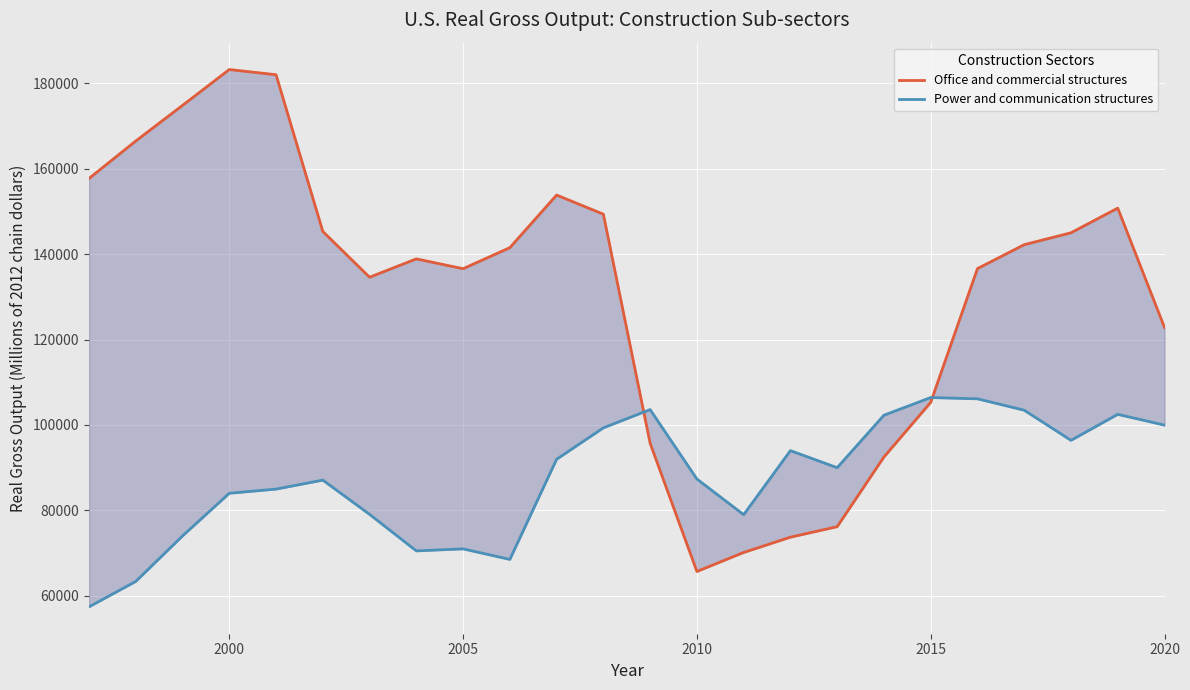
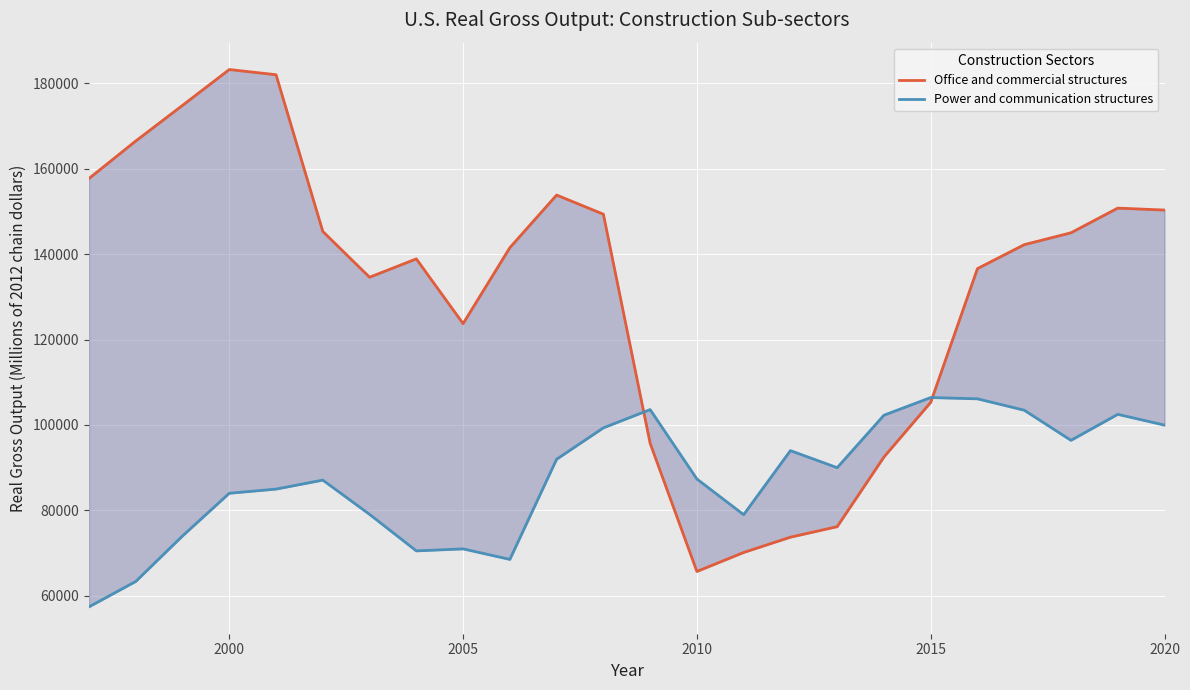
Office and commercial structures, 2005: 137000 -> 124000
Office and commercial structures, 2020: 123000 -> 150000
